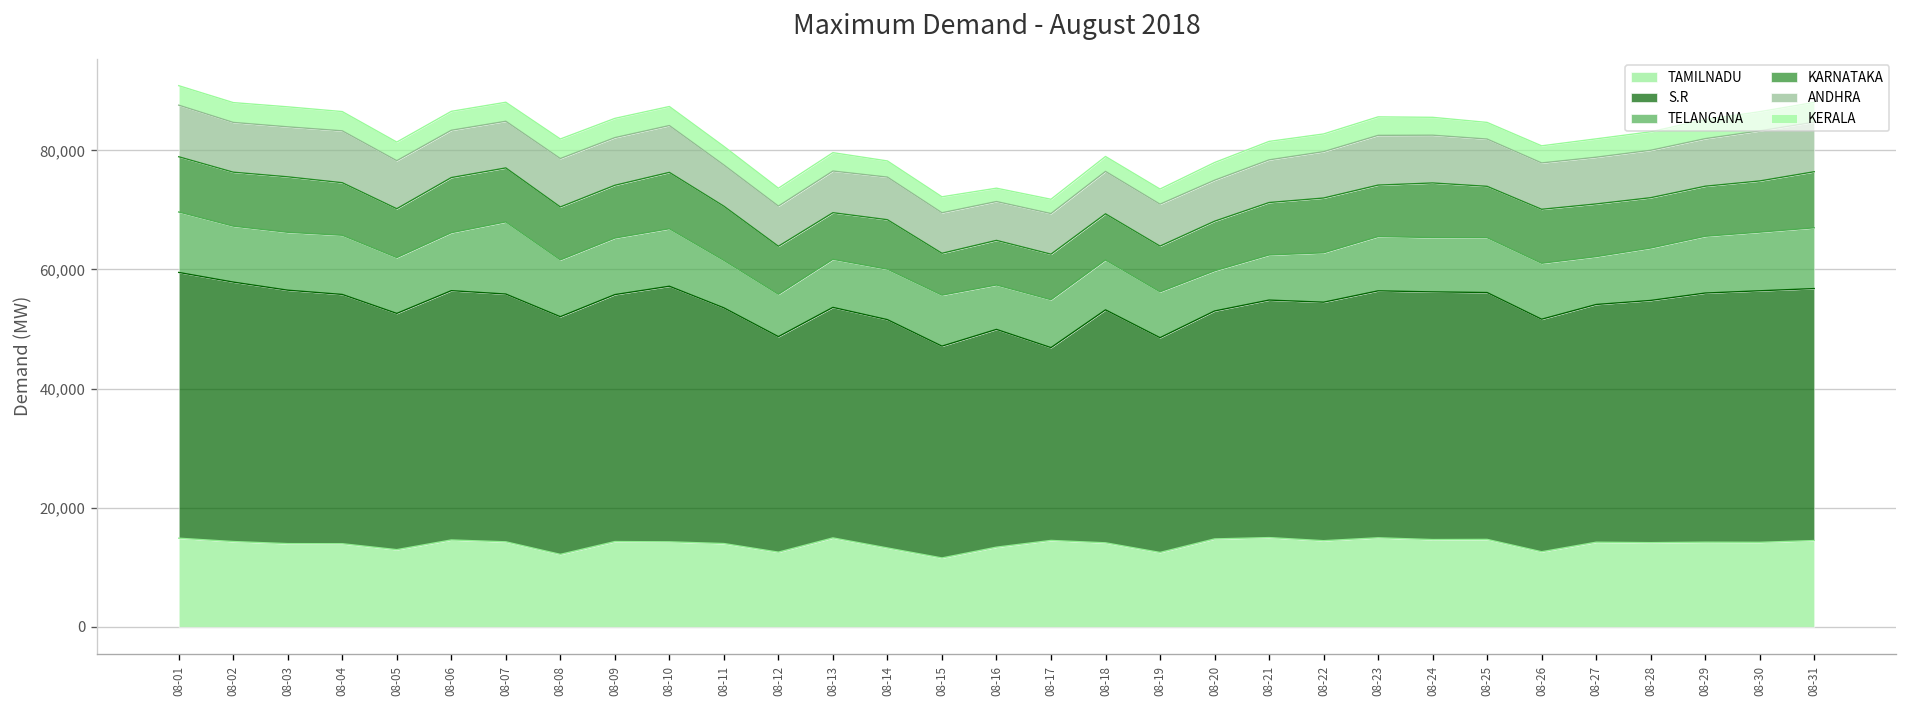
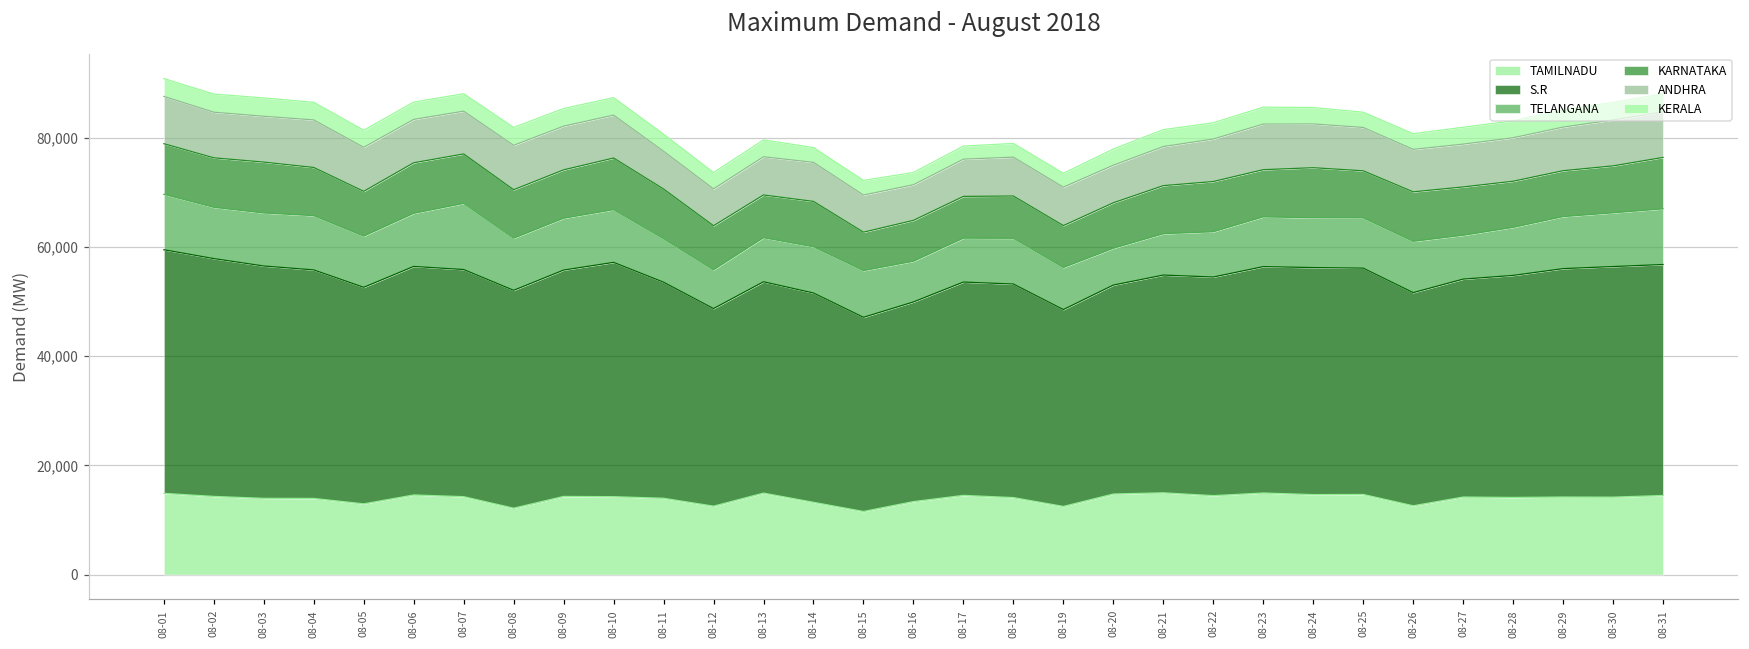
S.R, 08-17: 32,000 -> 39,000
